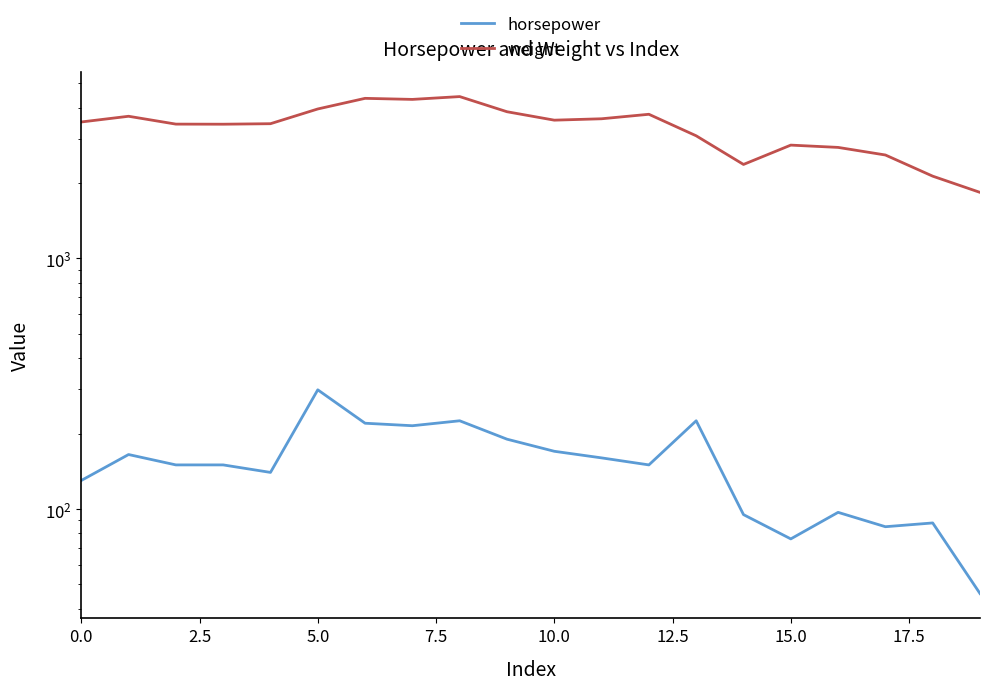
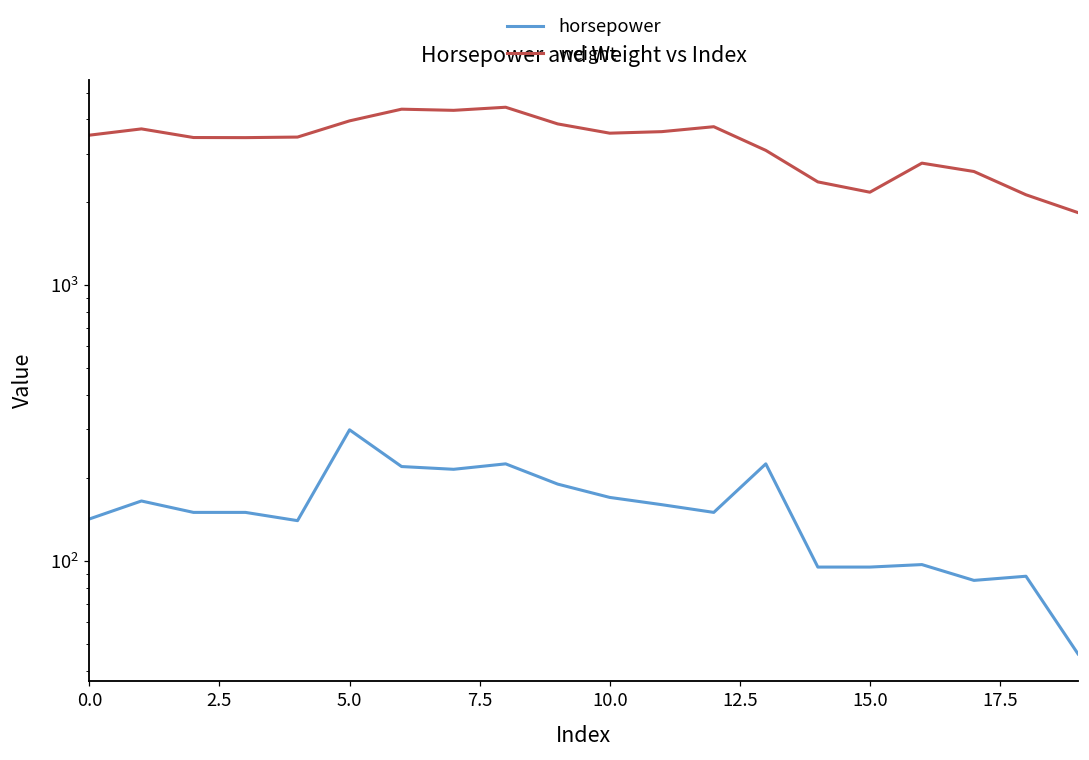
horsepower, 0.0: 130 -> 140
horsepower, 15.0: 76 -> 95
weight, 15.0: 2800 -> 2200
